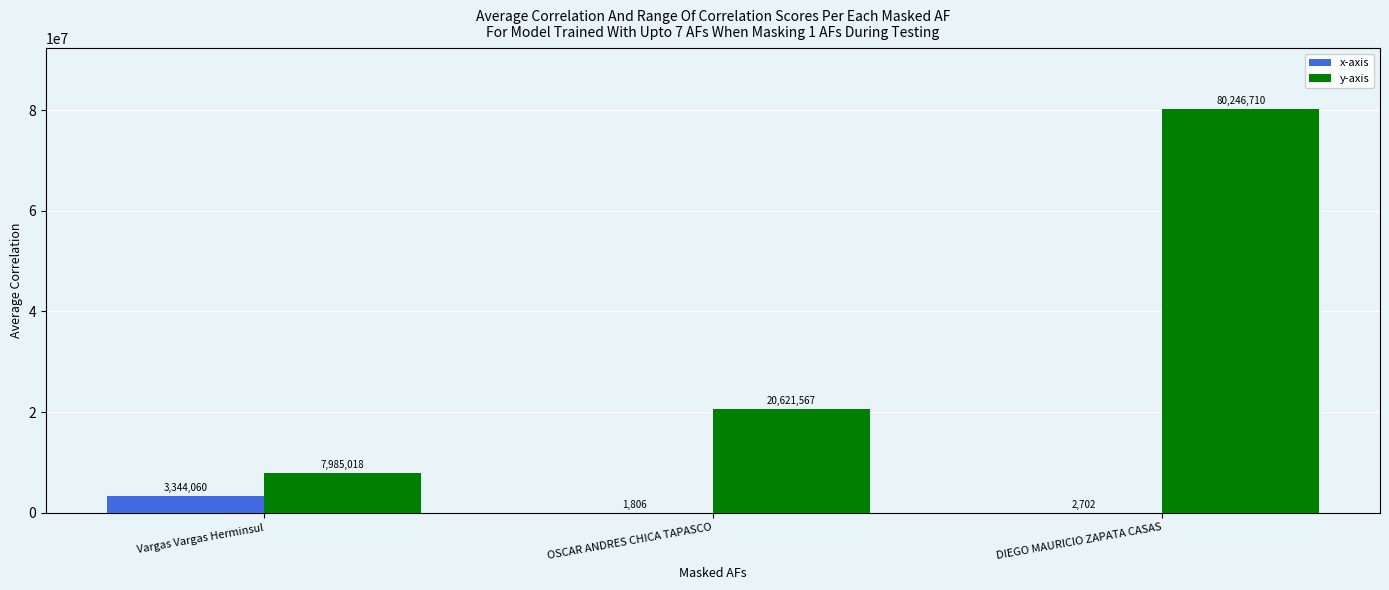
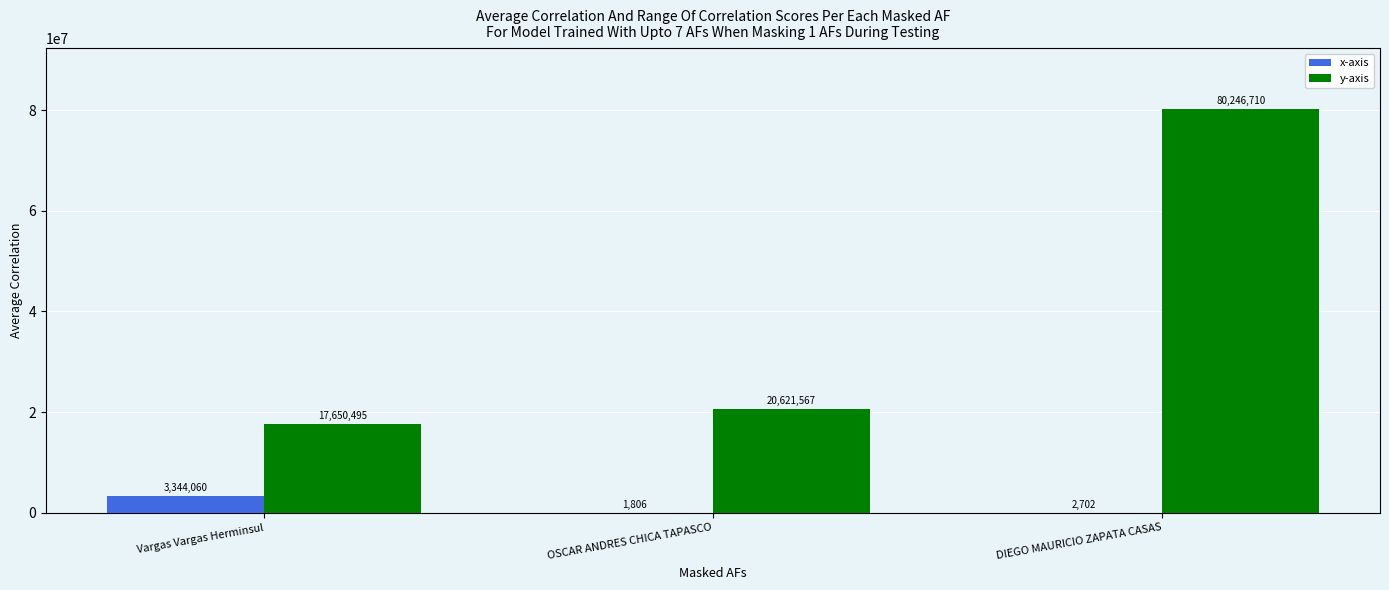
y-axis, Vargas Vargas Herminsul: 7,985,018 -> 17,650,495
